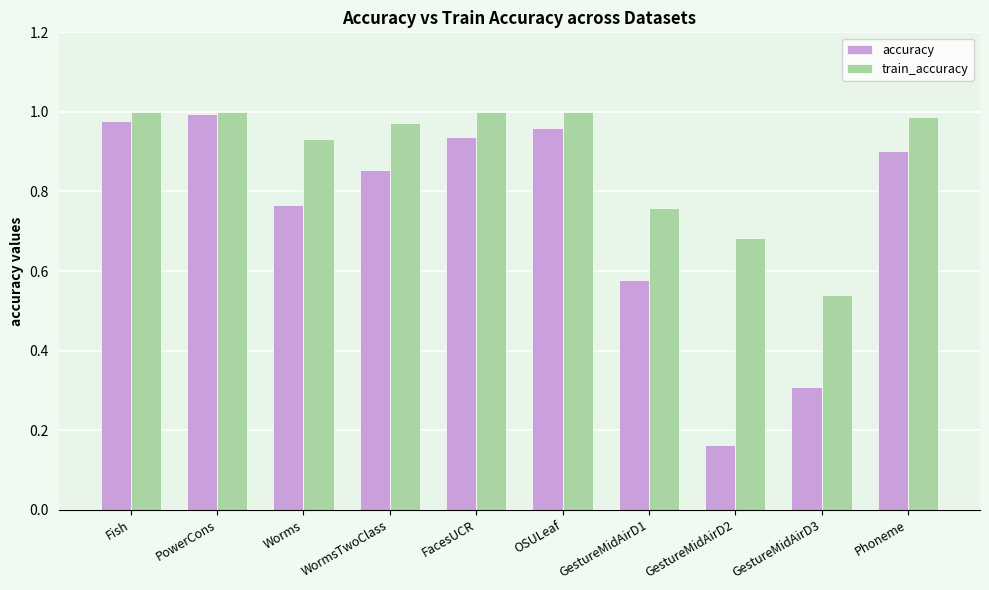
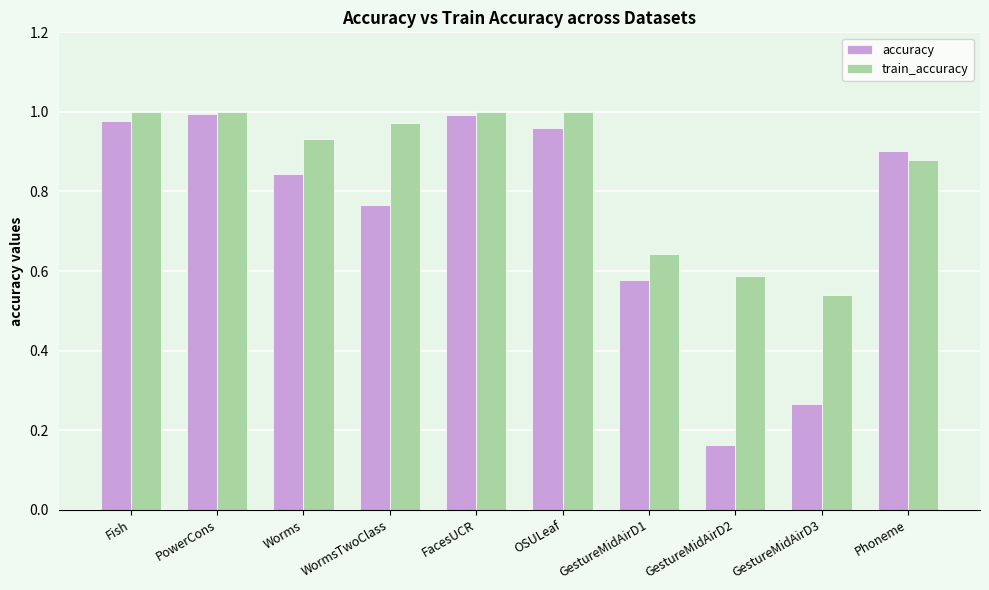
accuracy, Worms: 0.77 -> 0.84
accuracy, WormsTwoClass: 0.85 -> 0.77
accuracy, FacesUCR: 0.94 -> 0.99
train_accuracy, GestureMidAirD1: 0.76 -> 0.64
train_accuracy, GestureMidAirD2: 0.68 -> 0.59
accuracy, GestureMidAirD3: 0.31 -> 0.27
train_accuracy, Phoneme: 0.99 -> 0.88
